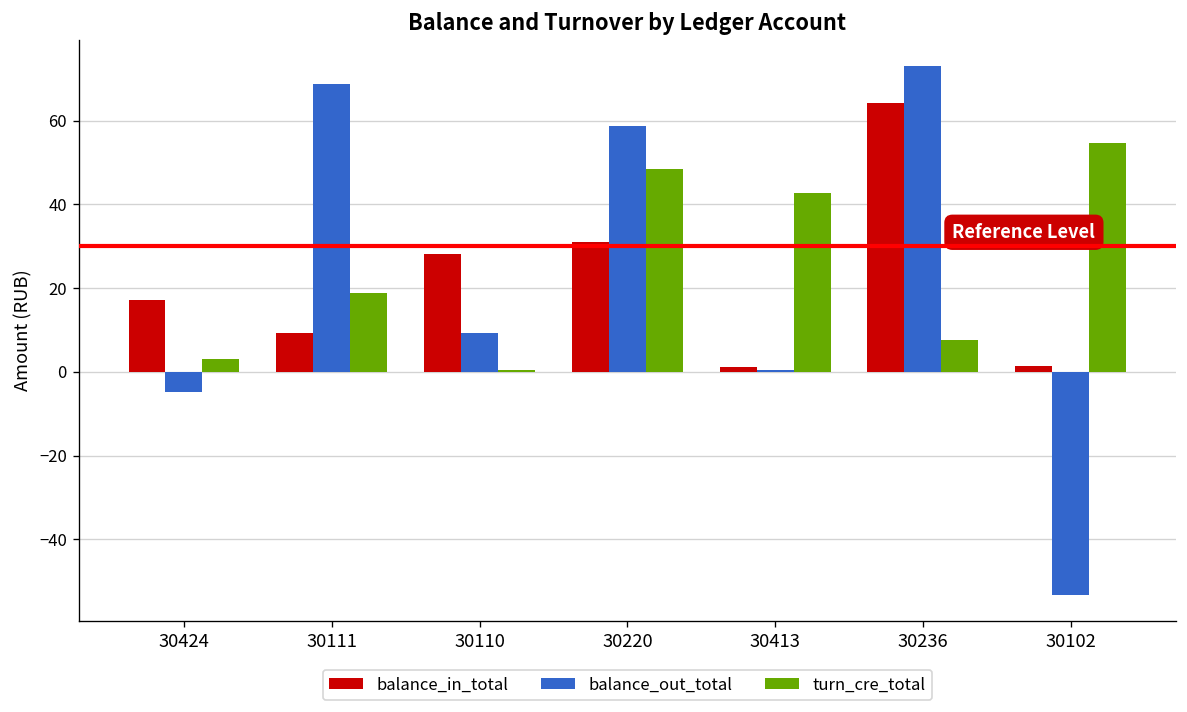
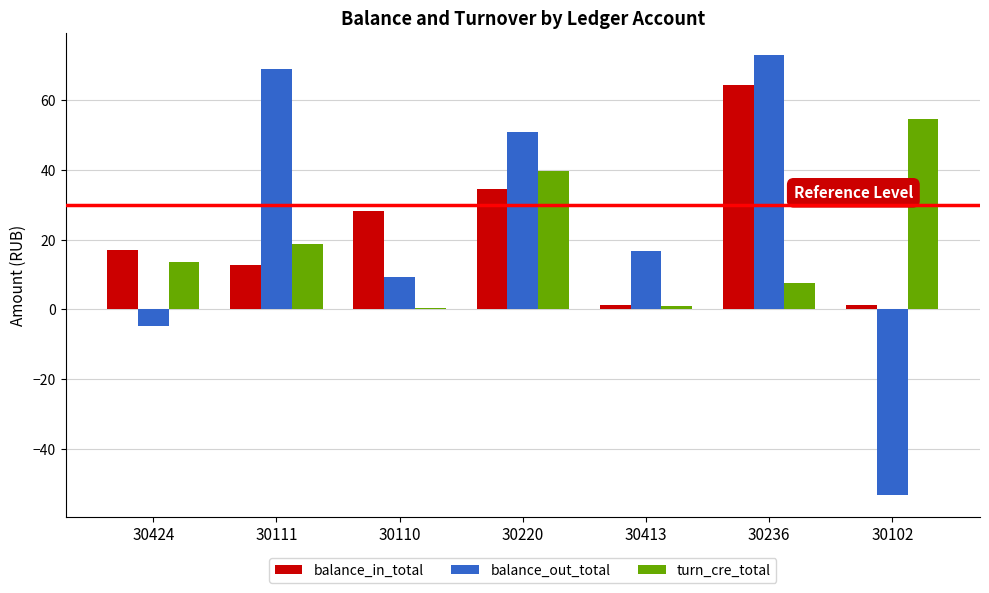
turn_cre_total, 30424: 3 -> 14
balance_in_total, 30111: 9 -> 13
balance_in_total, 30220: 31 -> 34
balance_out_total, 30220: 59 -> 51
turn_cre_total, 30220: 48 -> 40
balance_out_total, 30413: 0 -> 17
turn_cre_total, 30413: 43 -> 1
